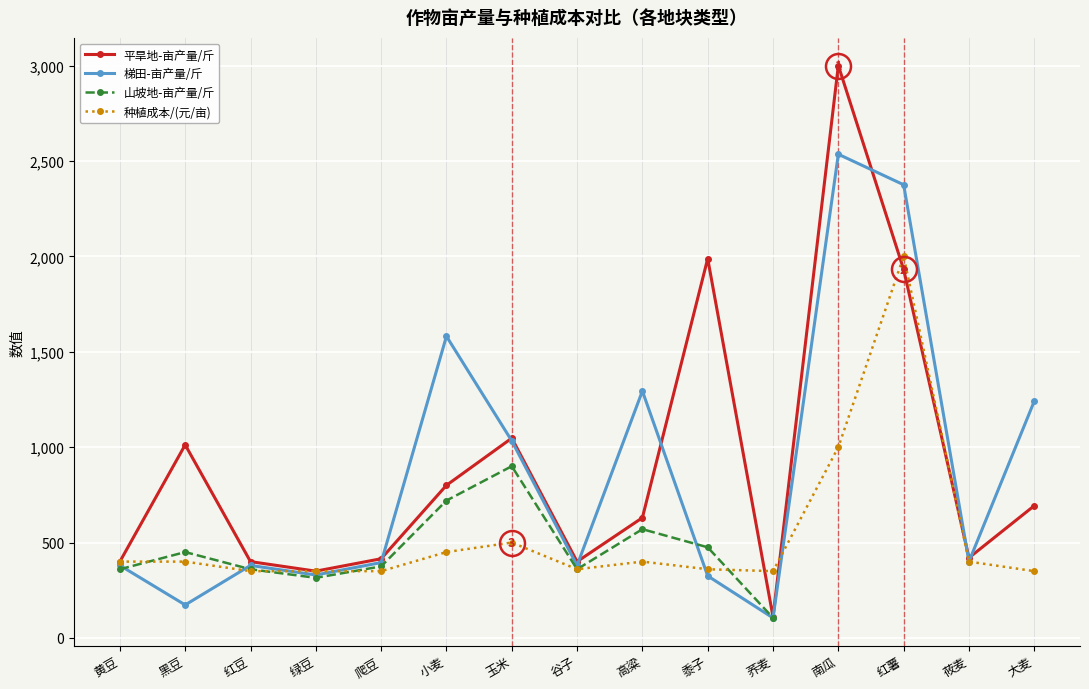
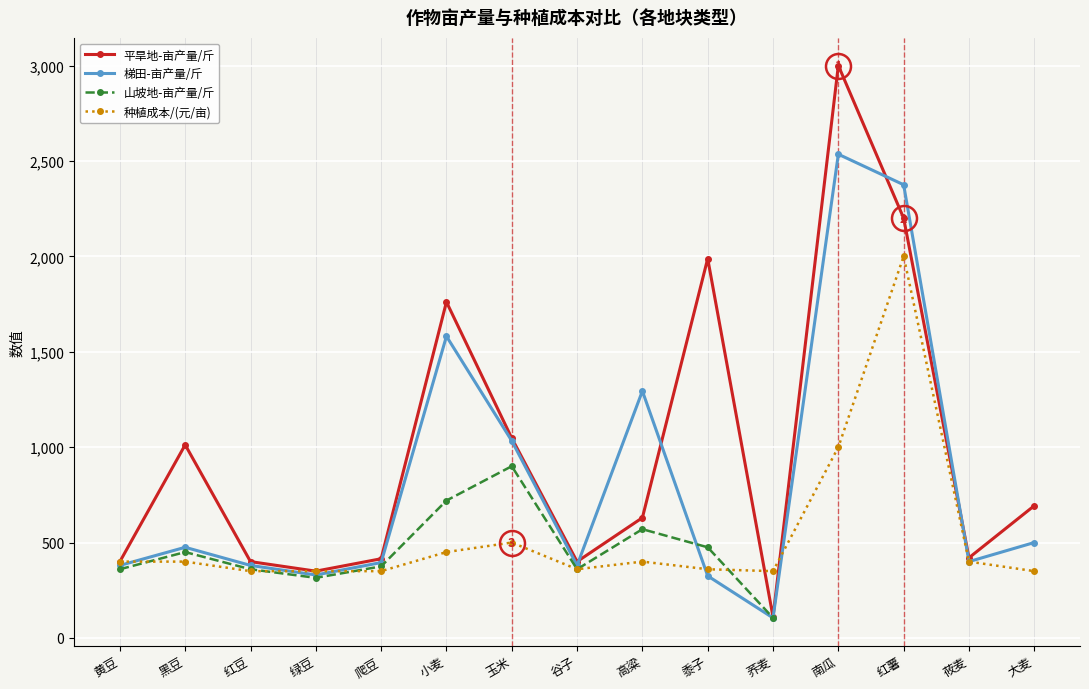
梯田-亩产量/斤, 黑豆: 170 -> 480
平旱地-亩产量/斤, 小麦: 800 -> 1,760
平旱地-亩产量/斤, 红薯: 1,930 -> 2,200
梯田-亩产量/斤, 大麦: 1,240 -> 500
